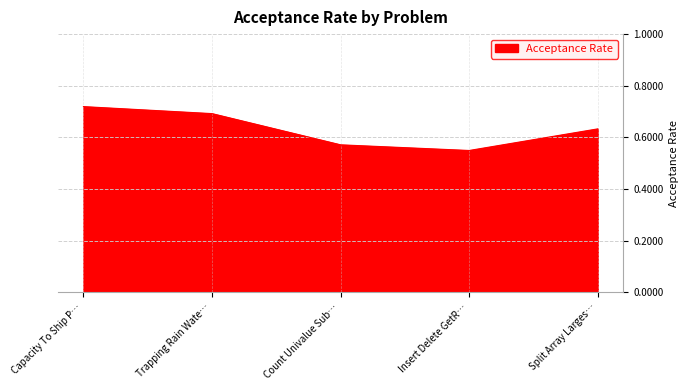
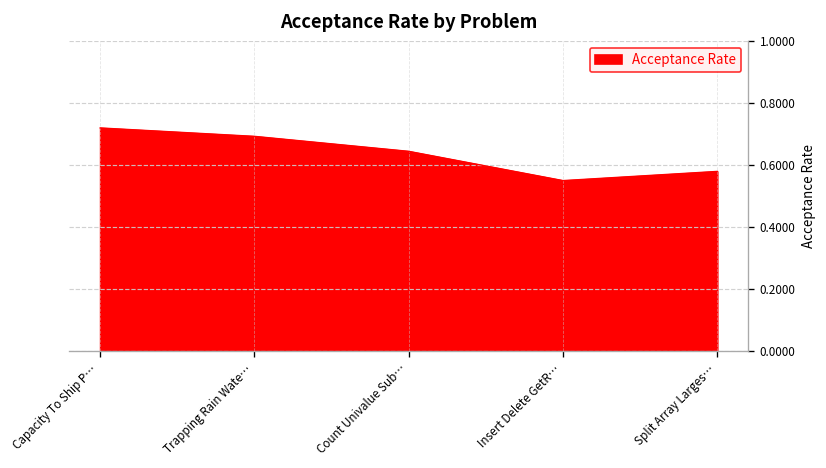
Count Univalue Sub…: 0.57 -> 0.64
Split Array Larges…: 0.63 -> 0.58
